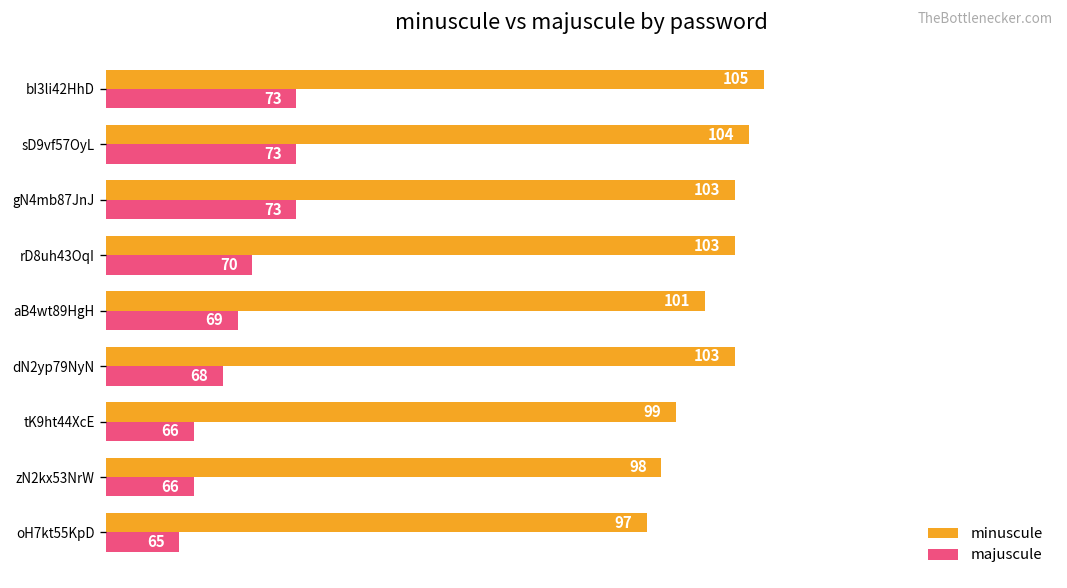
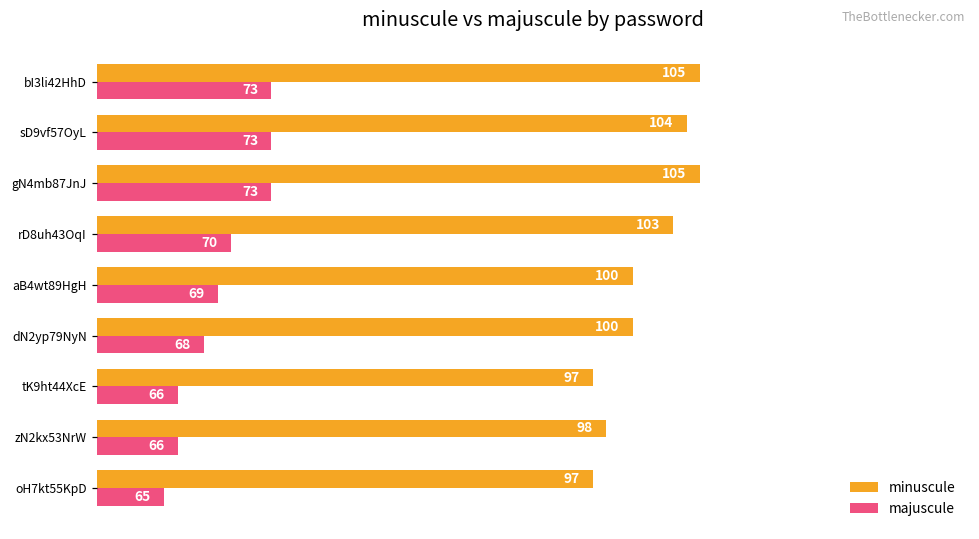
minuscule, gN4mb87JnJ: 103 -> 105
minuscule, aB4wt89HgH: 101 -> 100
minuscule, dN2yp79NyN: 103 -> 100
minuscule, tK9ht44XcE: 99 -> 97
